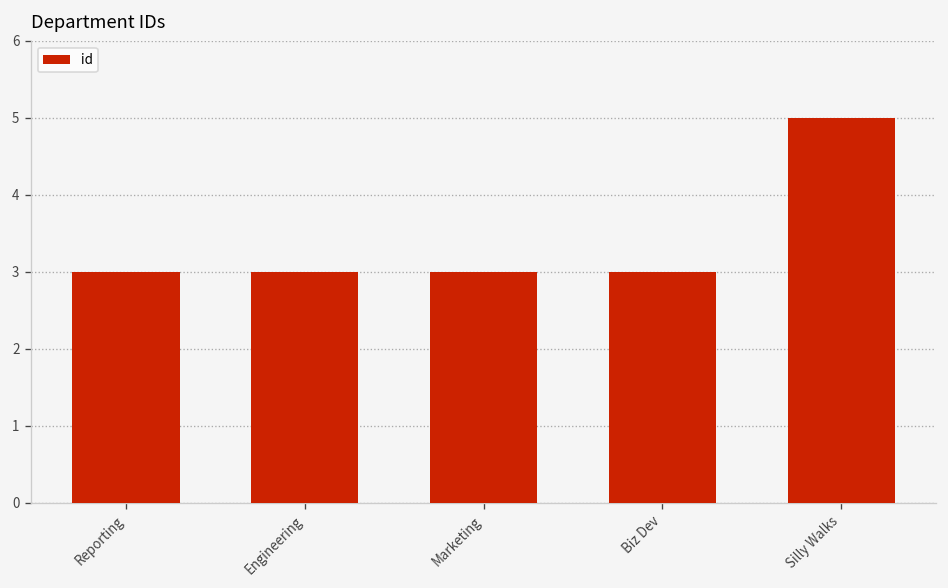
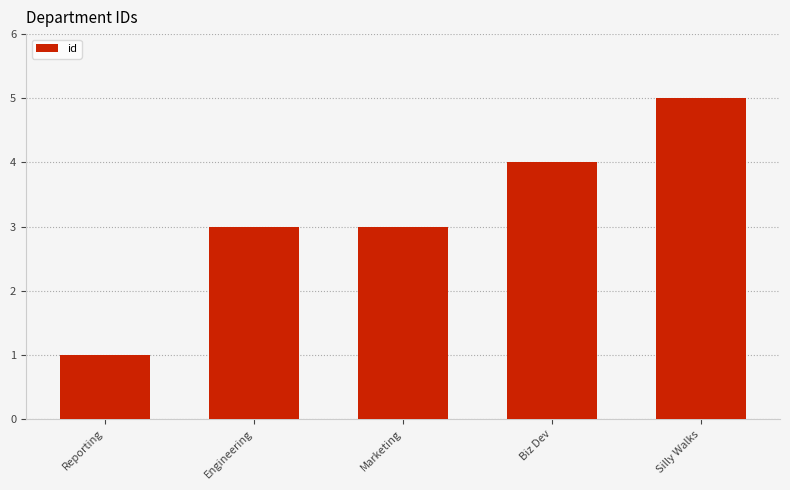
Reporting: 3 -> 1
Biz Dev: 3 -> 4
